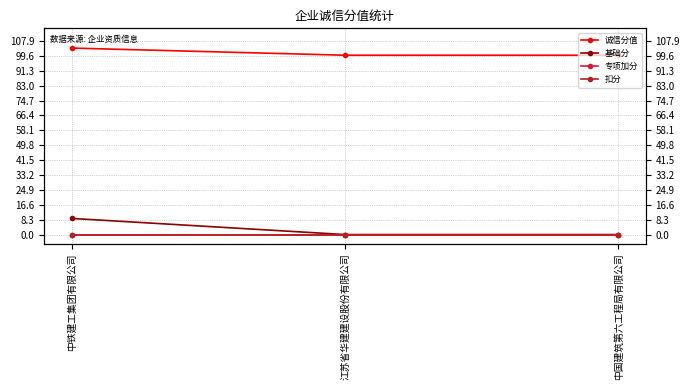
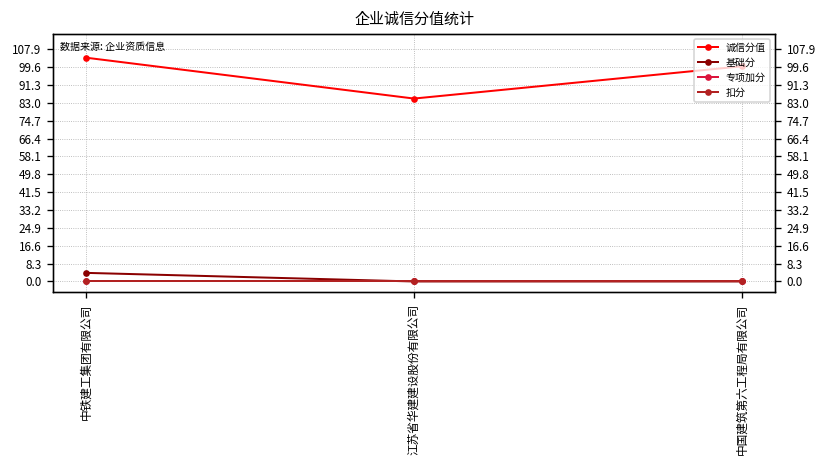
基础分, 中铁建工集团有限公司: 9 -> 4
诚信分值, 江苏省华建建设股份有限公司: 100 -> 85
